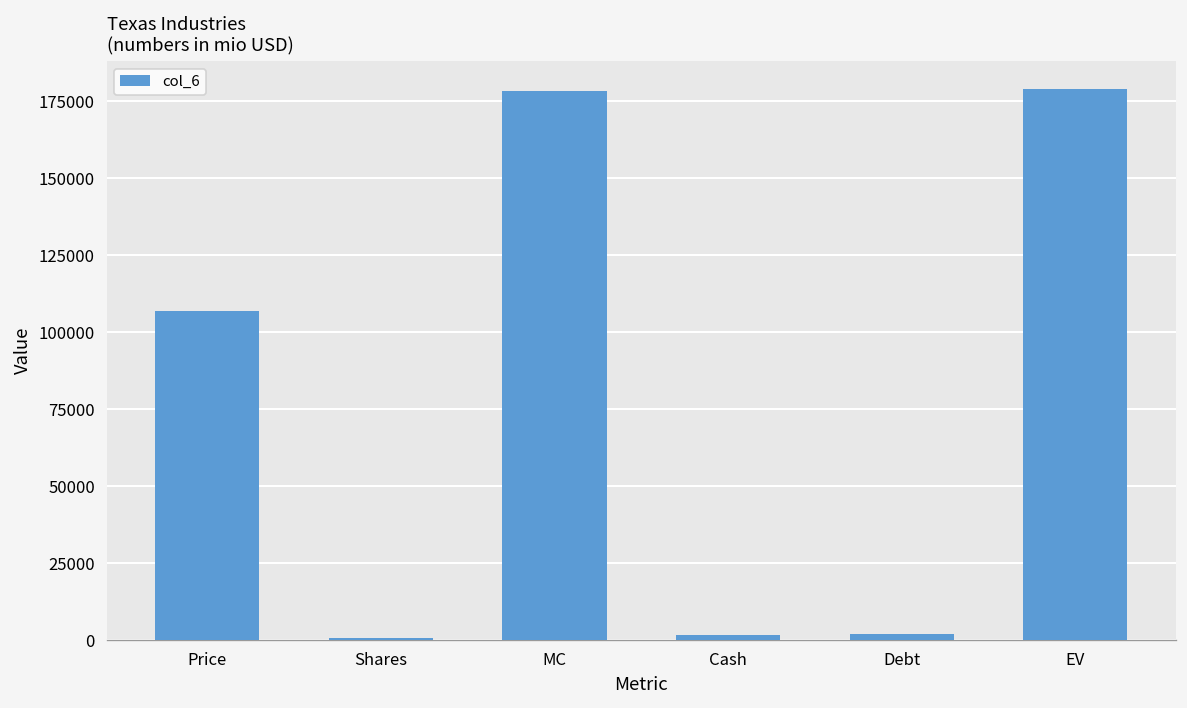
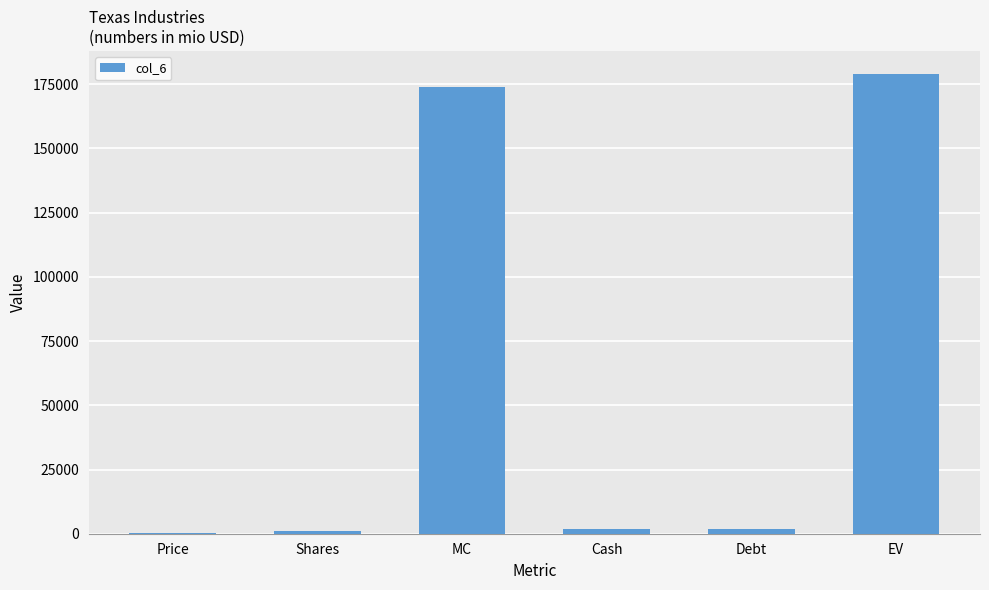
Price: 107000 -> 0
MC: 178000 -> 174000
